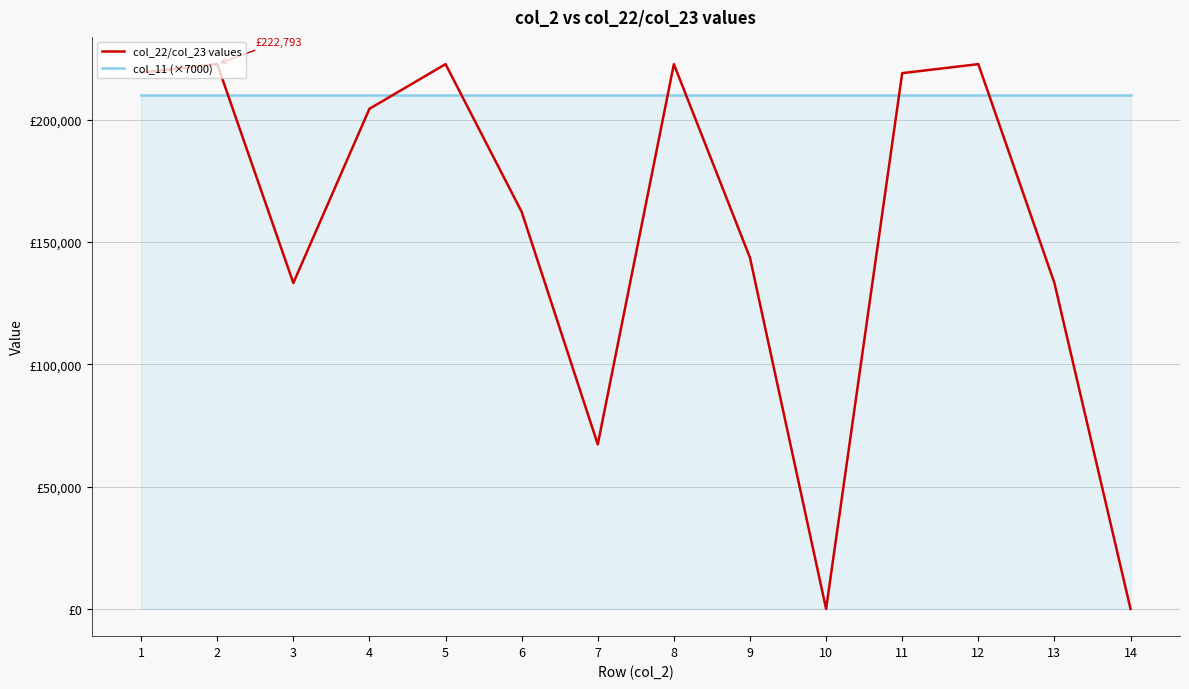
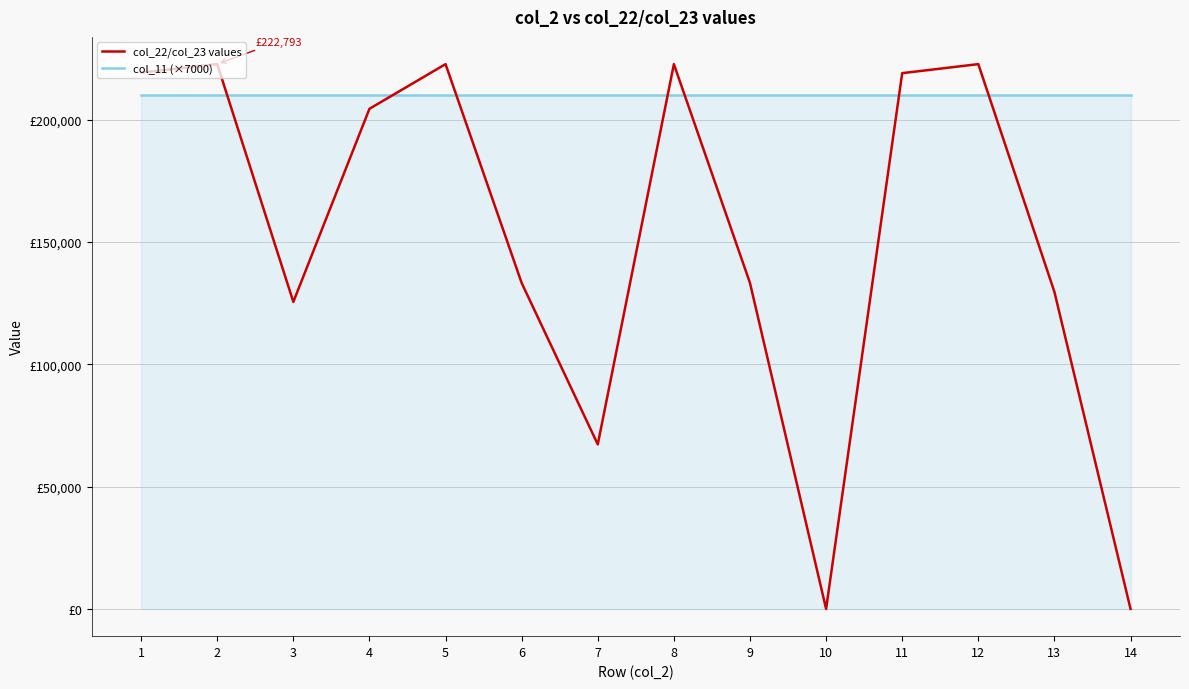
col_22/col_23 values, 3: £133,000 -> £126,000
col_22/col_23 values, 6: £162,000 -> £133,000
col_22/col_23 values, 9: £144,000 -> £133,000
col_22/col_23 values, 13: £133,000 -> £130,000
